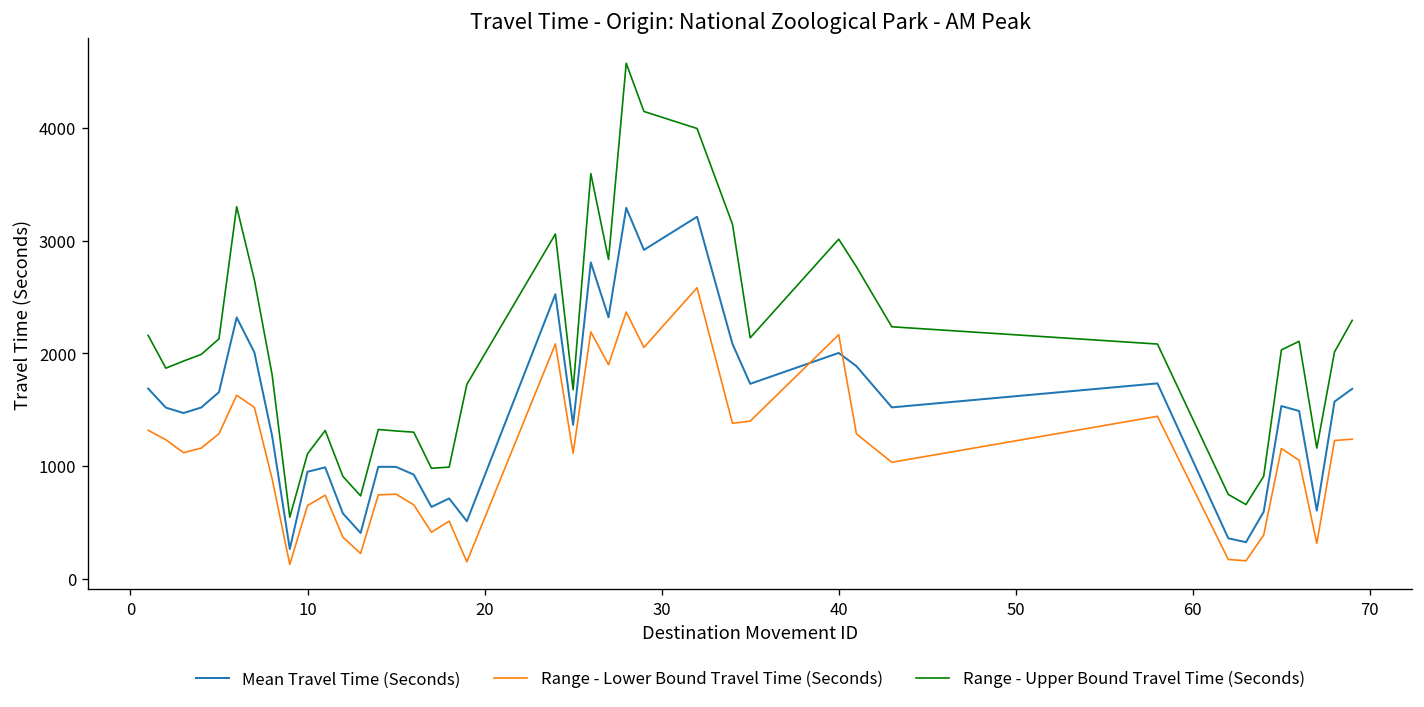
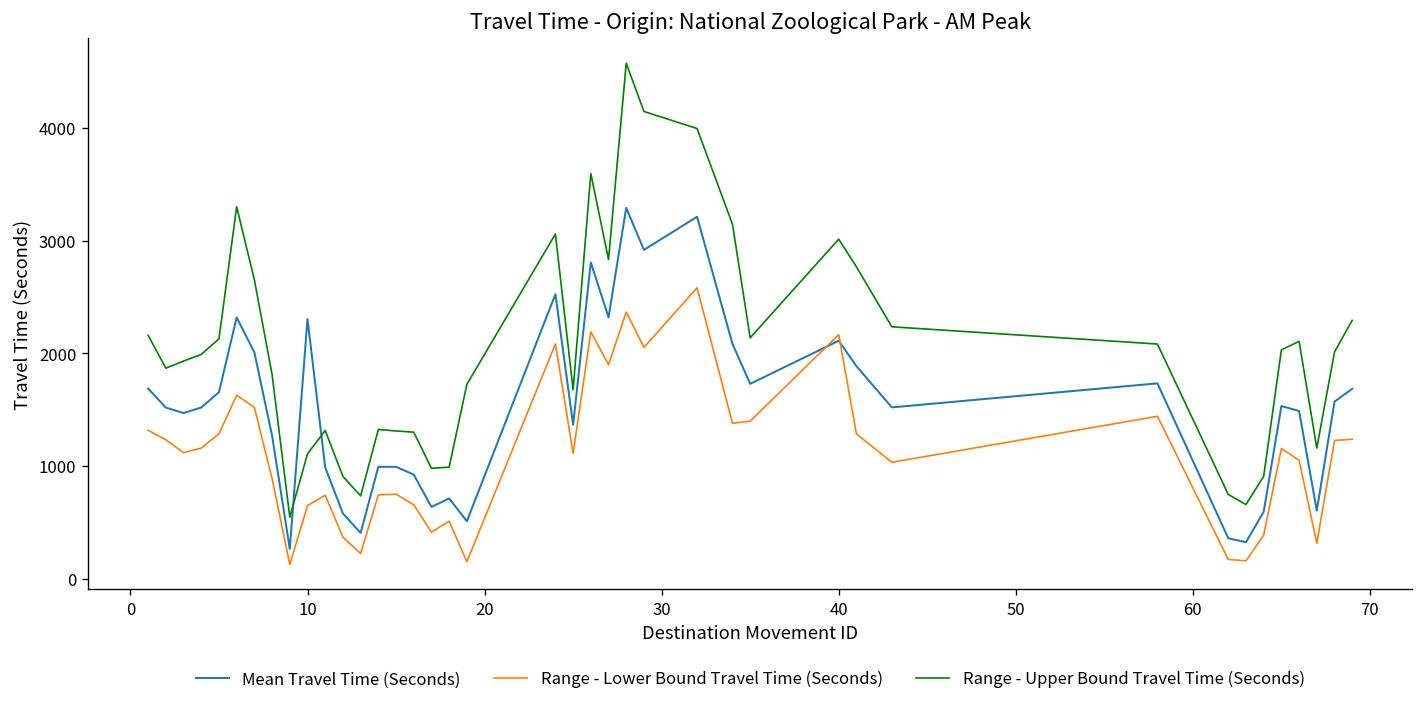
Mean Travel Time (Seconds), 10: 1000 -> 2300
Mean Travel Time (Seconds), 40: 2000 -> 2100
